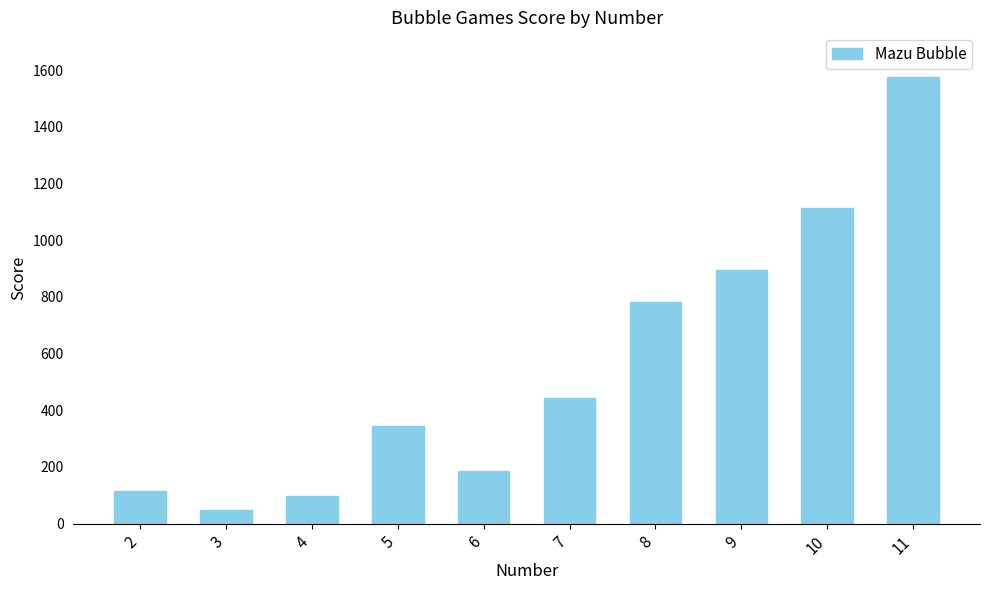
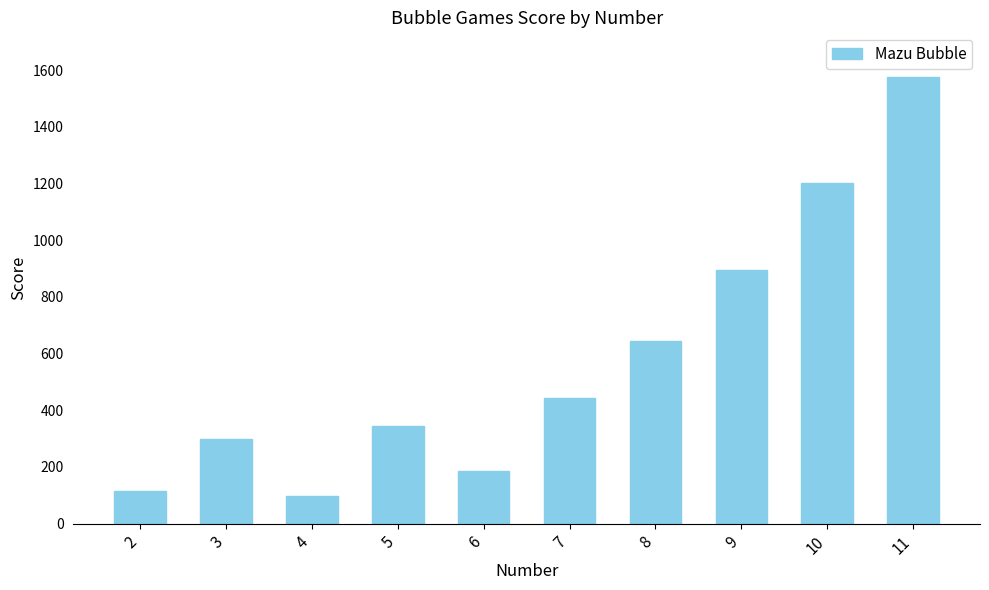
3: 50 -> 300
8: 780 -> 640
10: 1120 -> 1200
